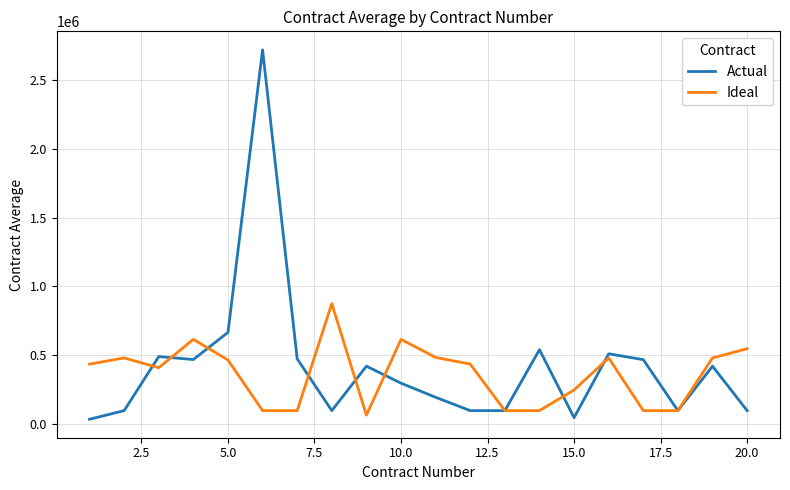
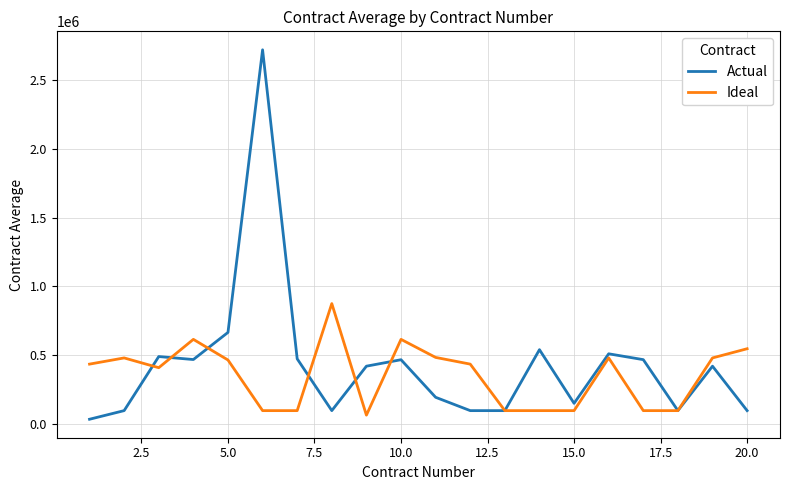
Actual, 10.0: 300000 -> 470000
Actual, 15.0: 50000 -> 150000
Ideal, 15.0: 250000 -> 100000
